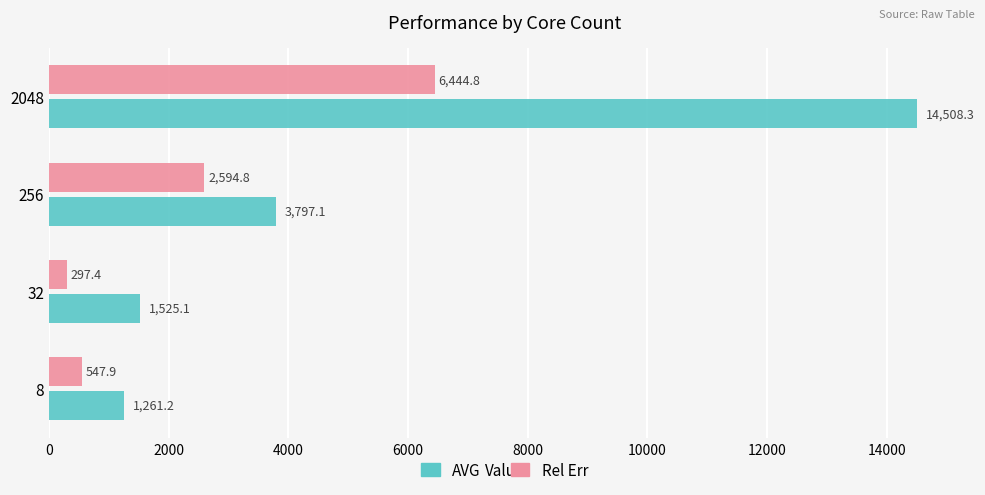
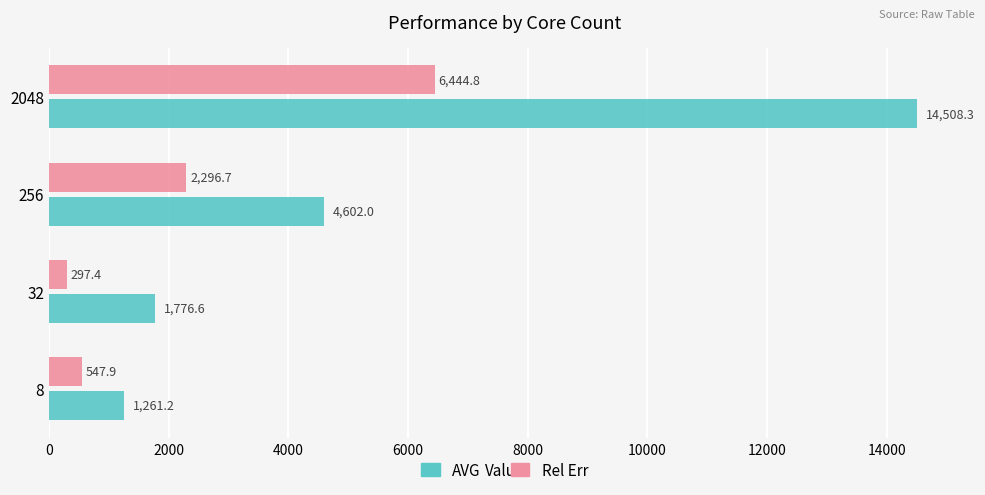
Rel Err, 256: 2,594.8 -> 2,296.7
AVG, 256: 3,797.1 -> 4,602.0
AVG, 32: 1,525.1 -> 1,776.6
